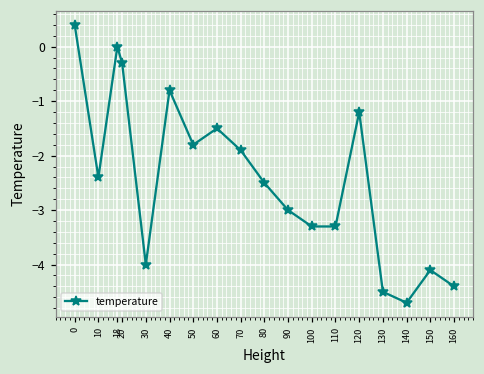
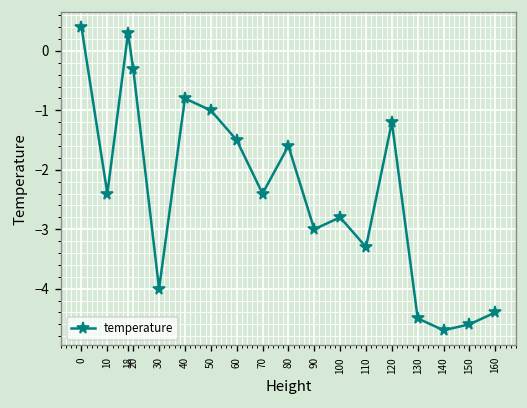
18: 0.0 -> 0.3
50: -1.8 -> -1.0
70: -1.9 -> -2.4
80: -2.5 -> -1.6
100: -3.3 -> -2.8
150: -4.1 -> -4.6
